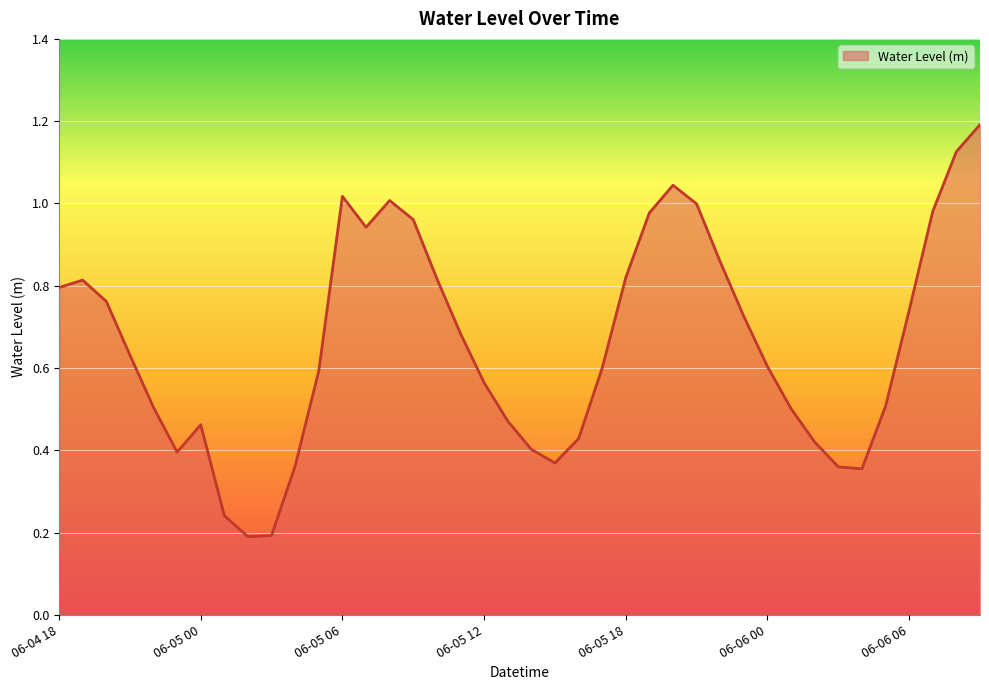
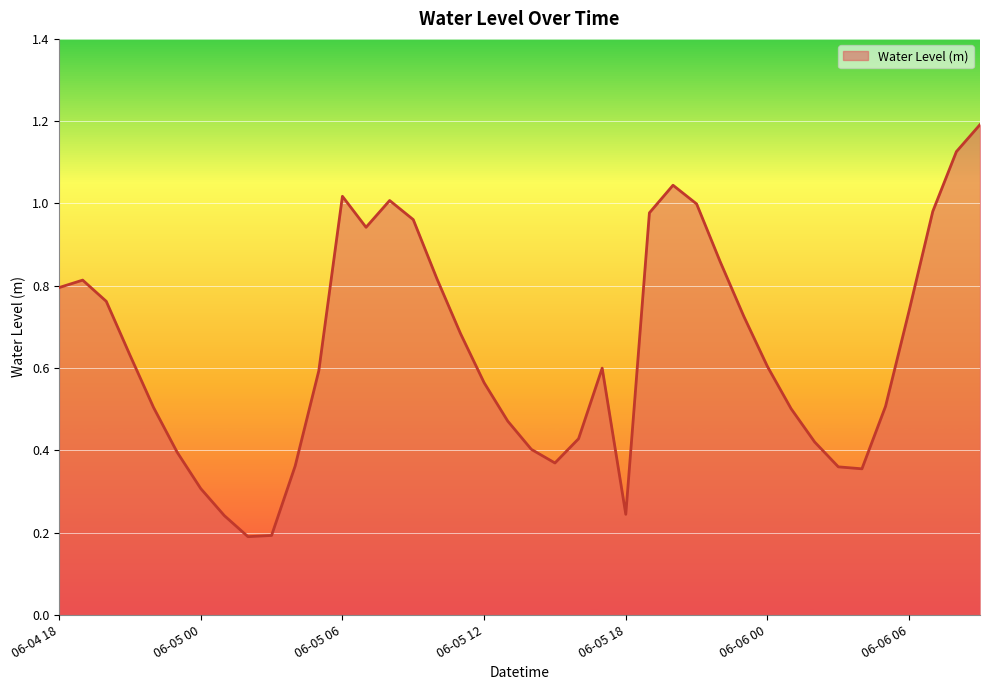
06-05 00: 0.46 -> 0.31
06-05 18: 0.82 -> 0.24
